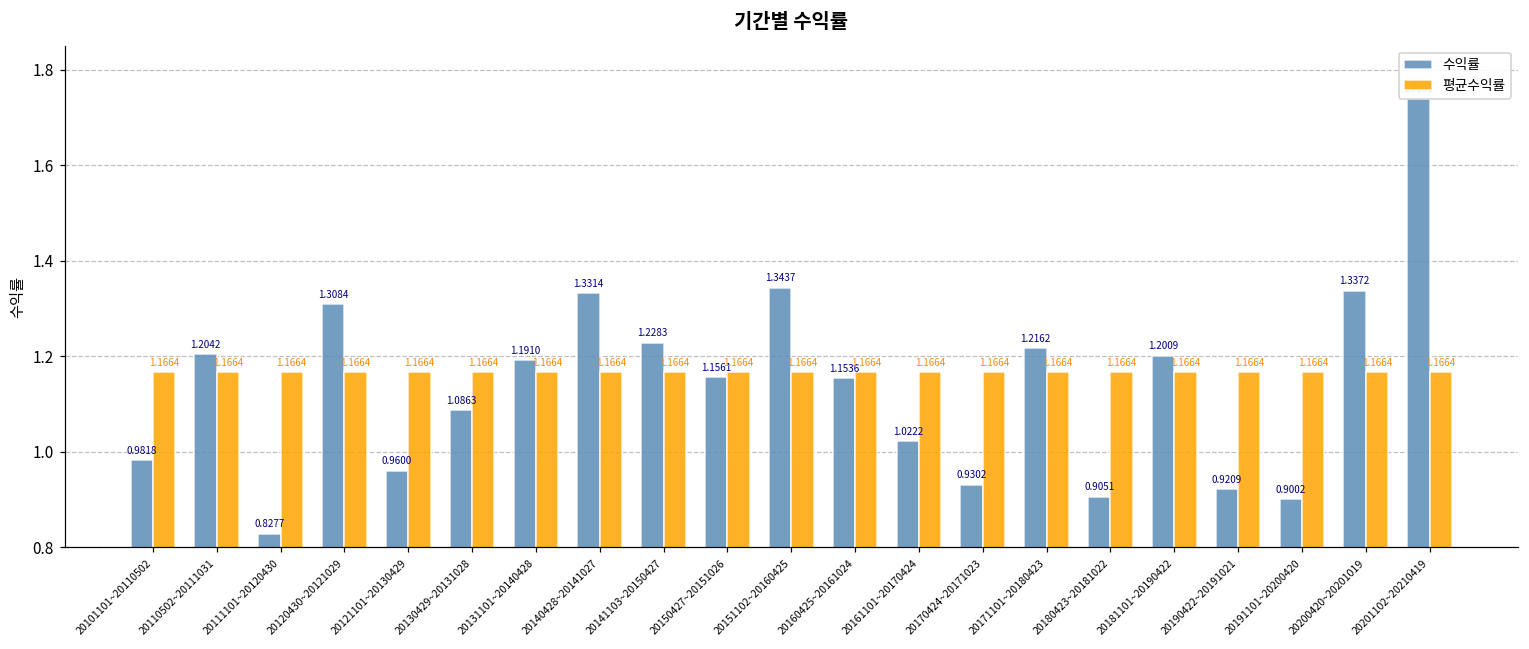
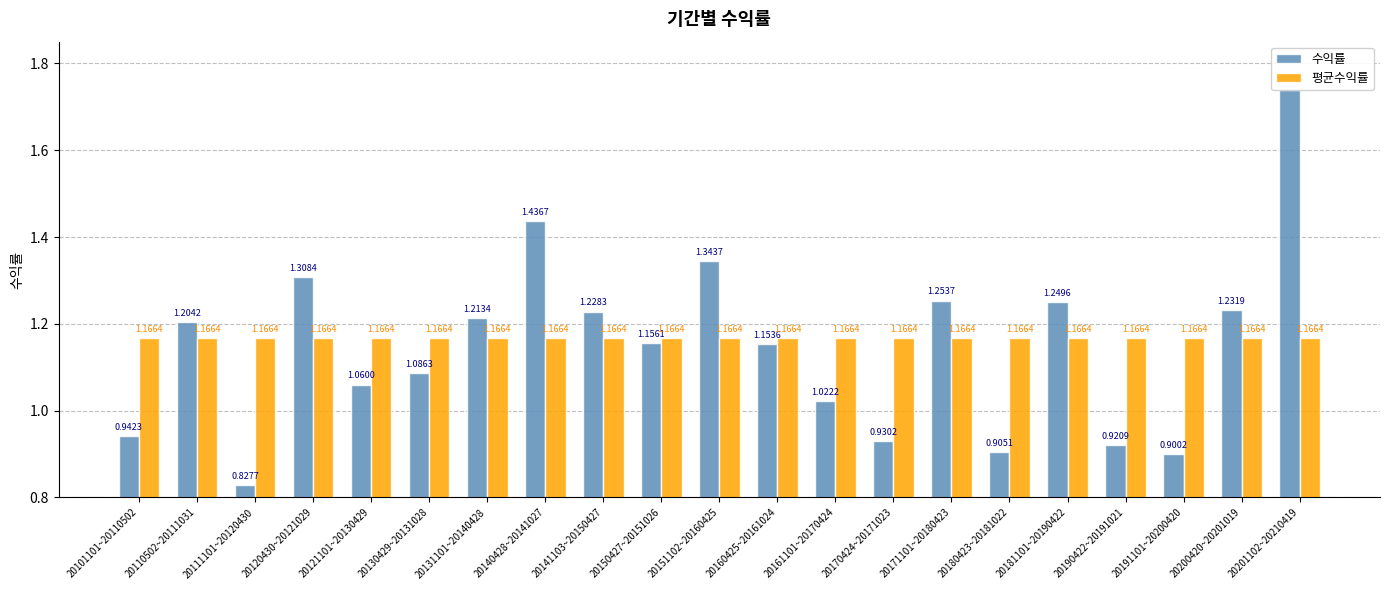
수익률, 20101101~20110502: 0.9818 -> 0.9423
수익률, 20121101~20130429: 0.9600 -> 1.0600
수익률, 20131101~20140428: 1.1910 -> 1.2134
수익률, 20140428~20141027: 1.3314 -> 1.4367
수익률, 20171101~20180423: 1.2162 -> 1.2537
수익률, 20181101~20190422: 1.2009 -> 1.2496
수익률, 20200420~20201019: 1.3372 -> 1.2319
